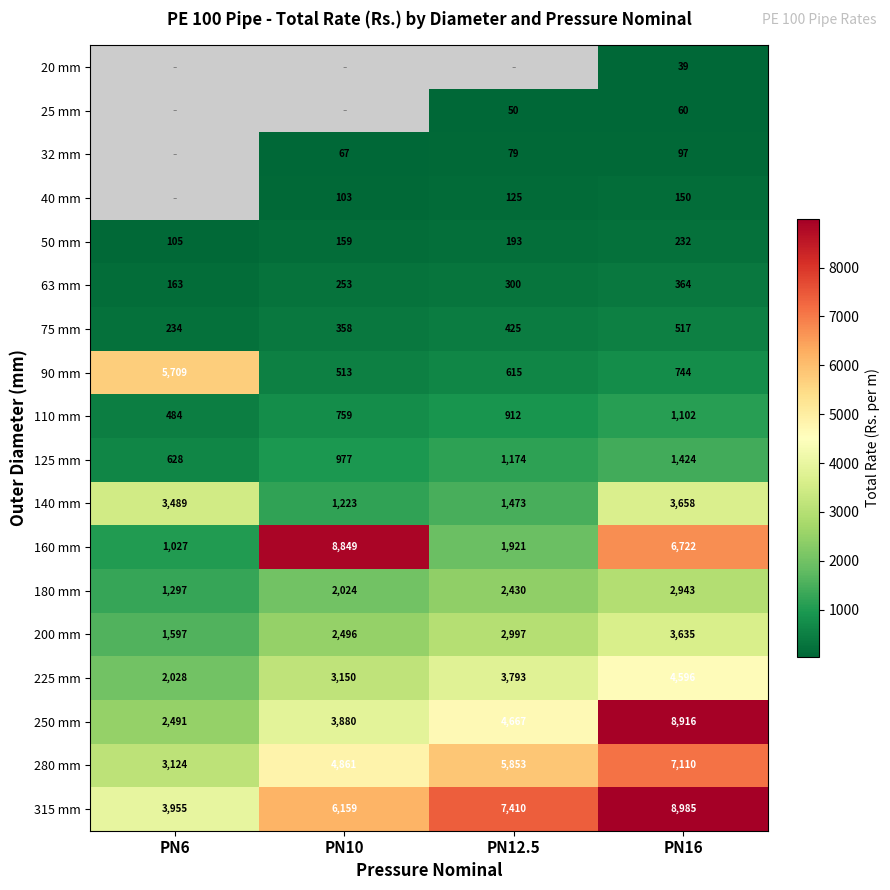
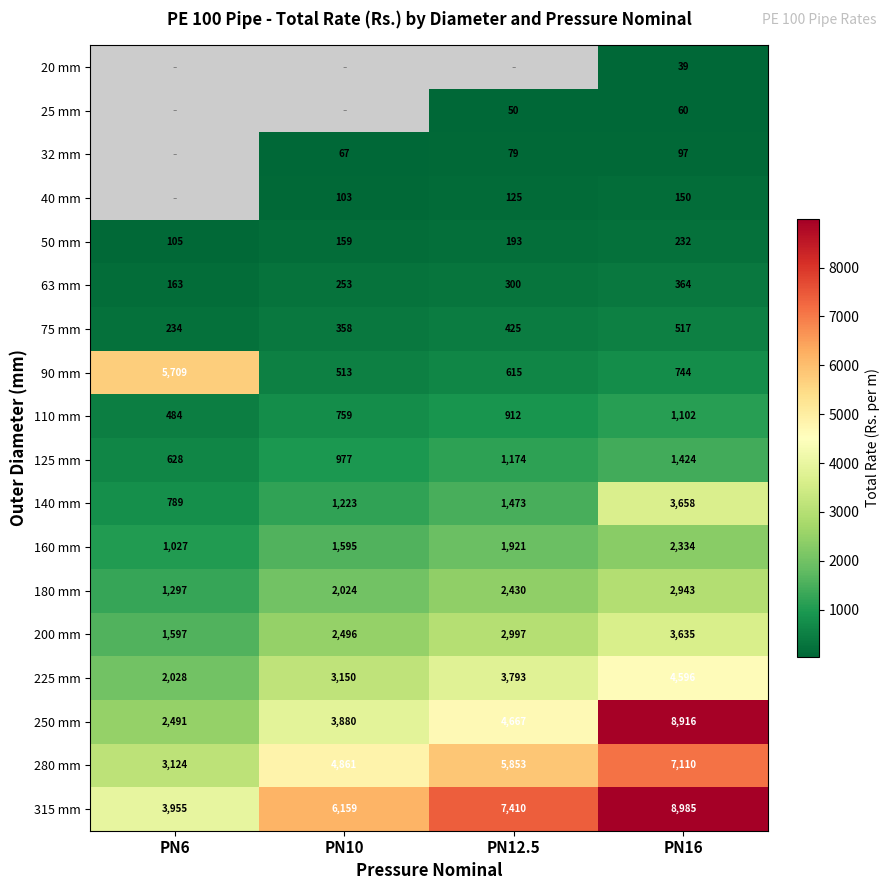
140 mm, PN6: 3,489 -> 789
160 mm, PN10: 8,849 -> 1,595
160 mm, PN16: 6,722 -> 2,334
